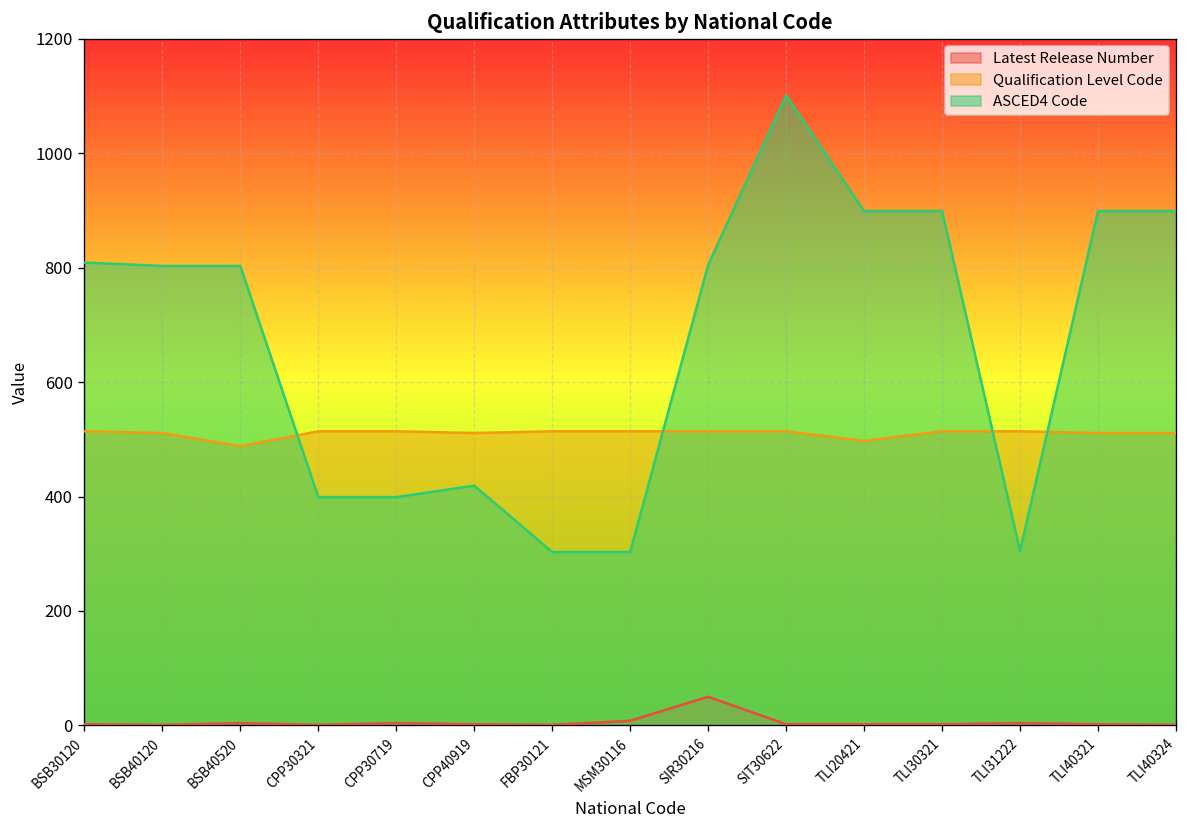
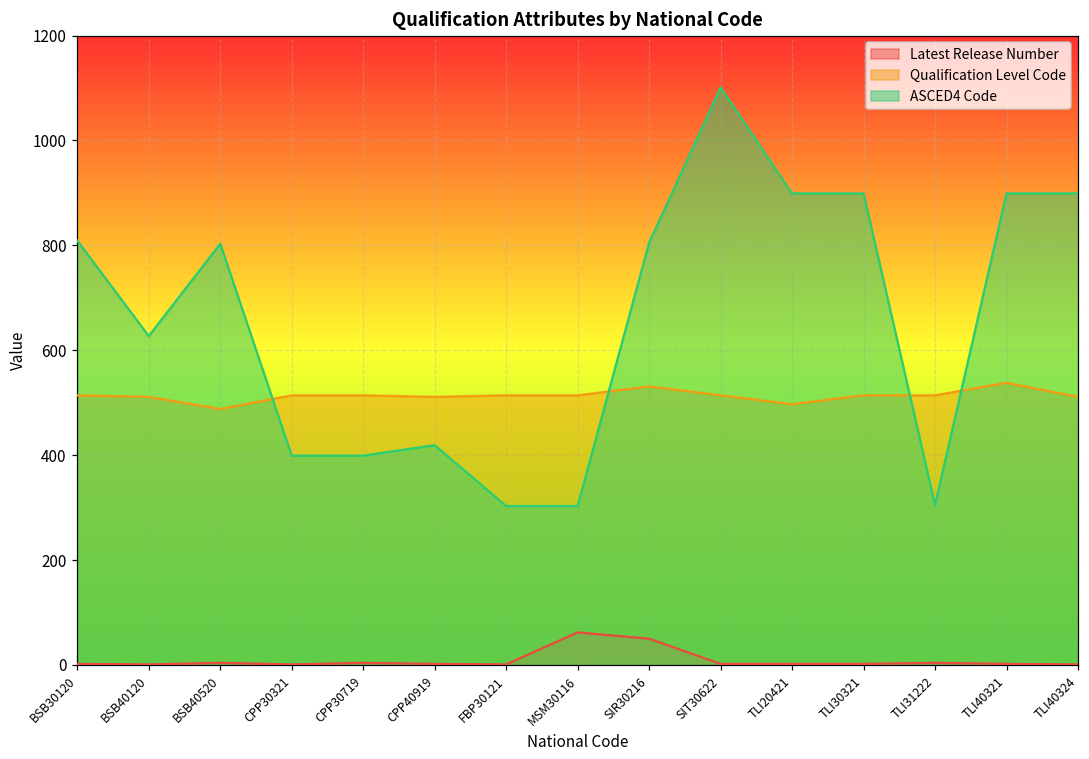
ASCED4 Code, BSB40120: 800 -> 630
Latest Release Number, MSM30116: 10 -> 60
Qualification Level Code, SIR30216: 510 -> 530
Qualification Level Code, TLI40321: 510 -> 540
